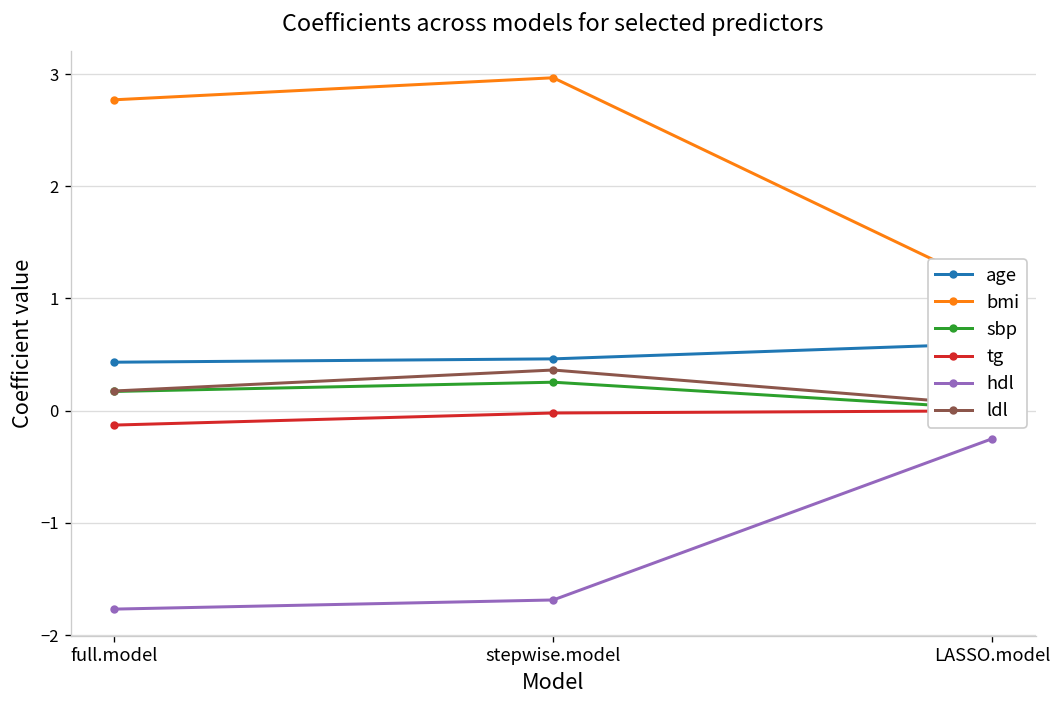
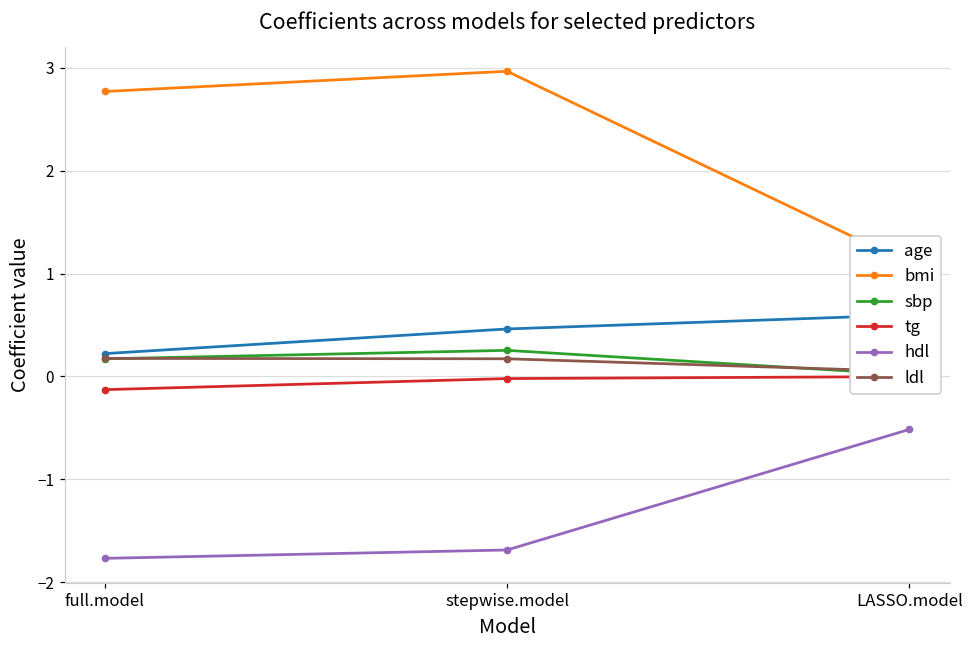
age, full.model: 0.4 -> 0.2
ldl, stepwise.model: 0.4 -> 0.2
hdl, LASSO.model: -0.3 -> -0.5
